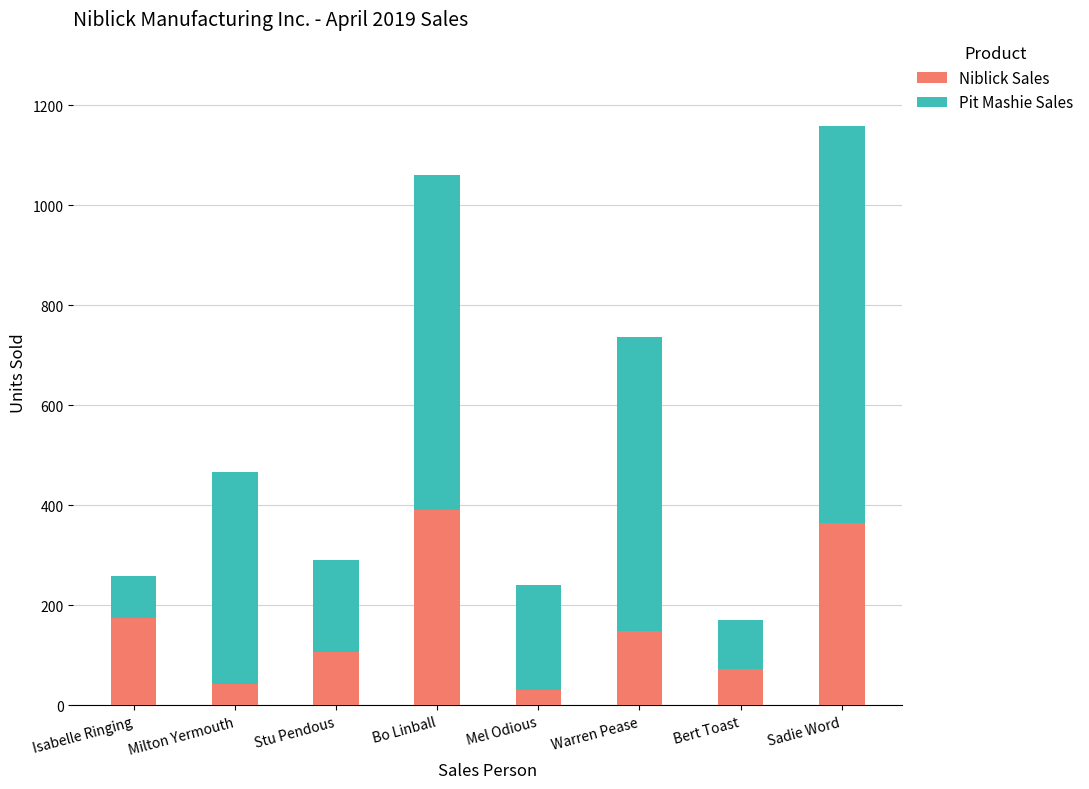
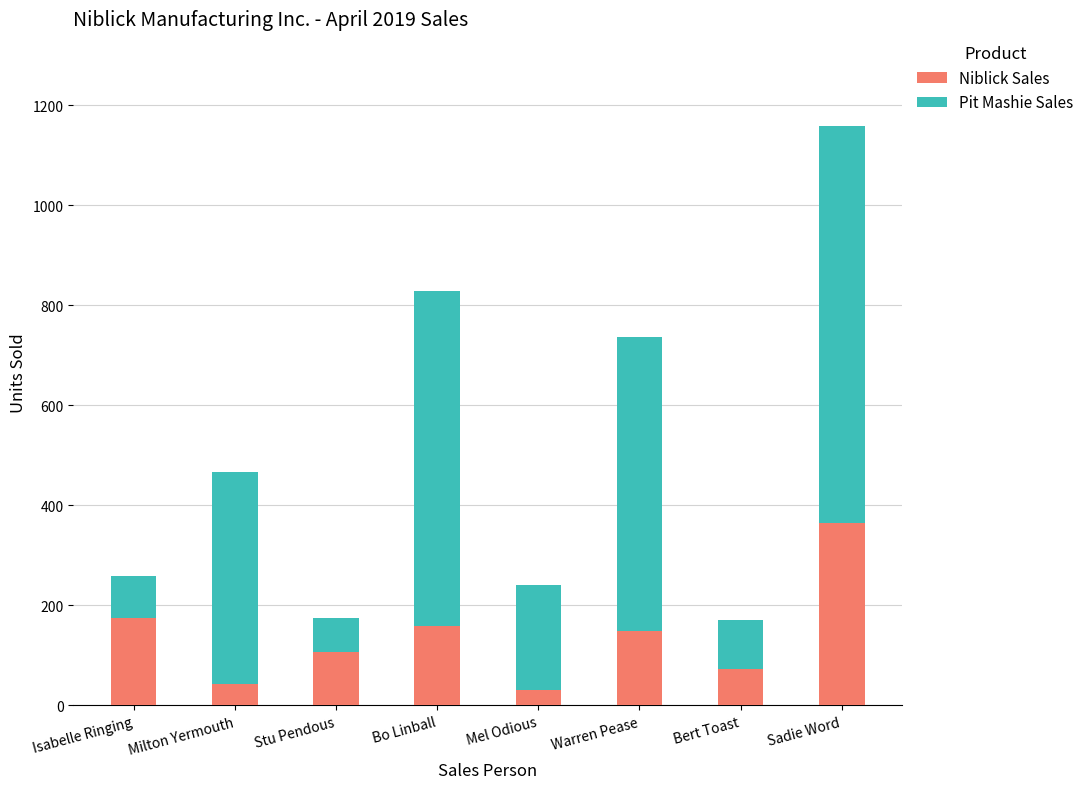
Pit Mashie Sales, Stu Pendous: 180 -> 70
Niblick Sales, Bo Linball: 390 -> 160
